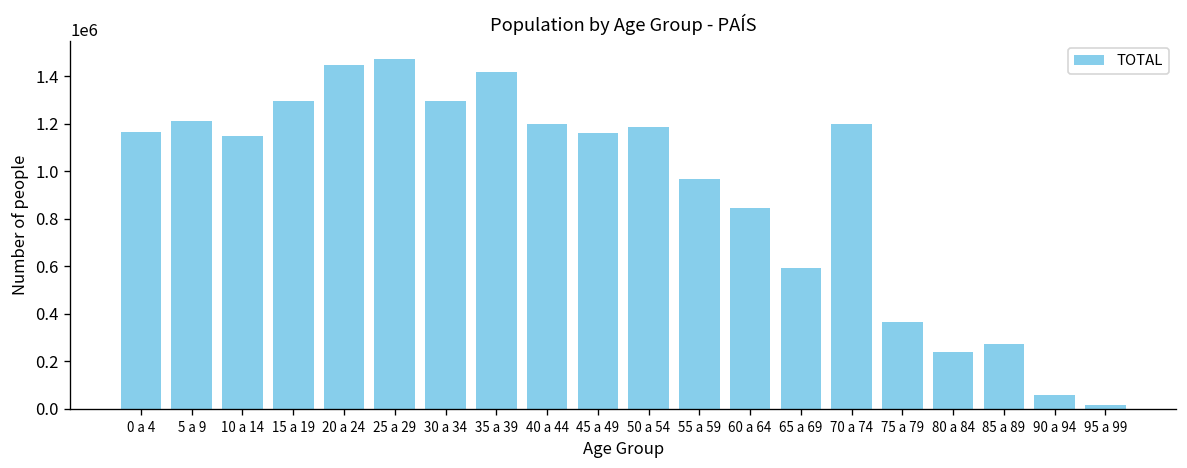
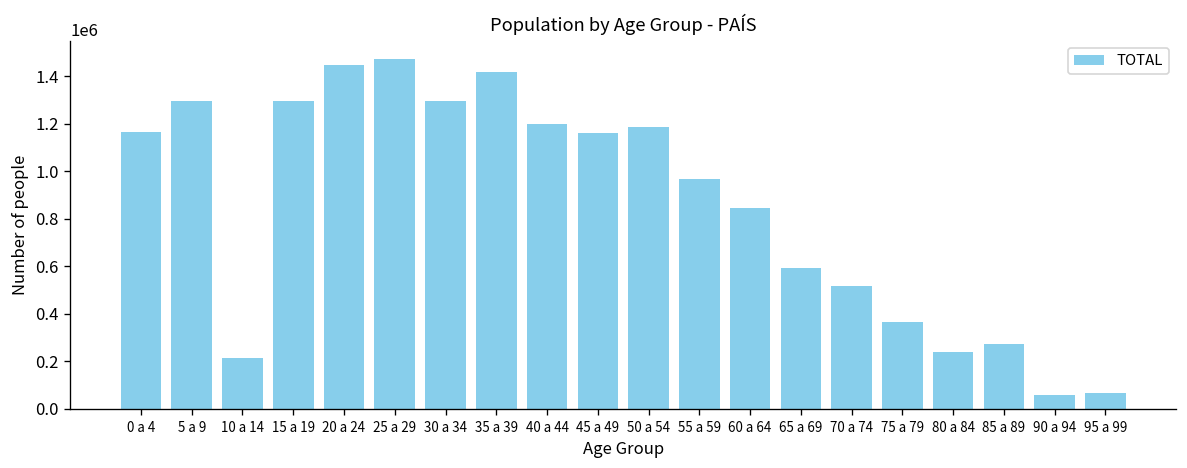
5 a 9: 1210000 -> 1300000
10 a 14: 1150000 -> 210000
70 a 74: 1200000 -> 520000
95 a 99: 20000 -> 70000
